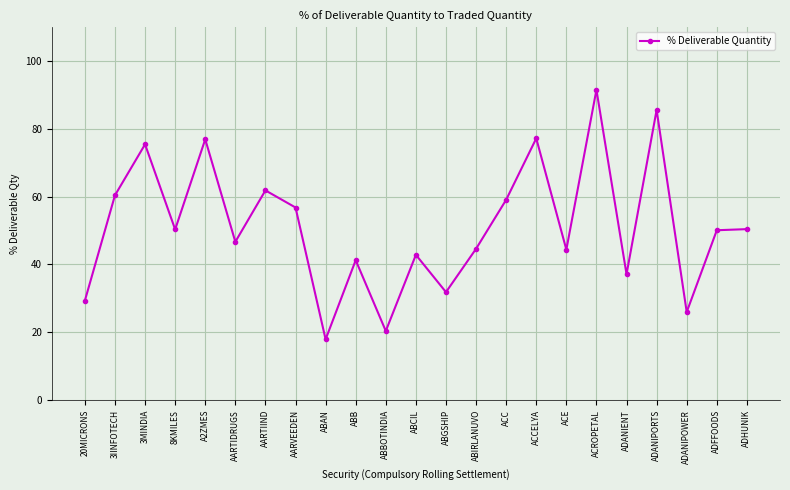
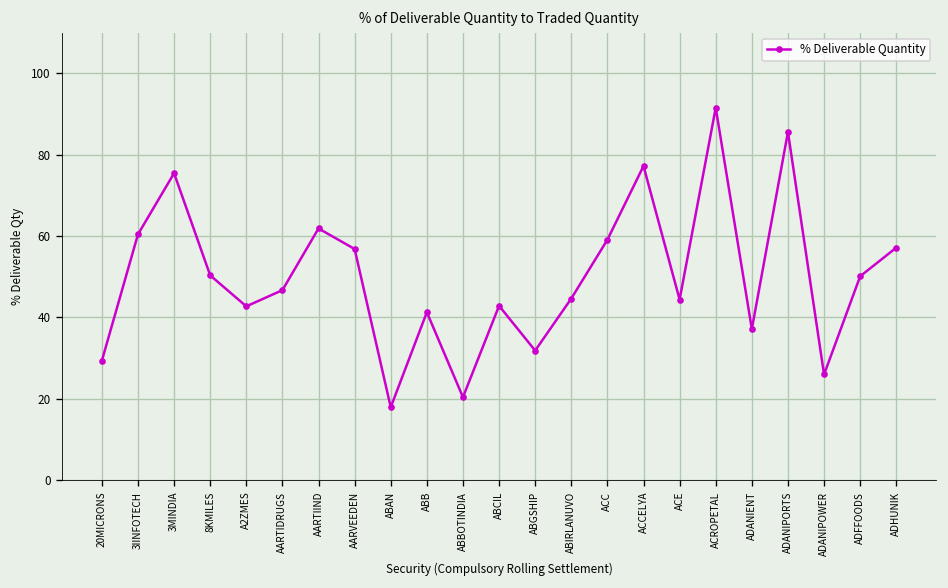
A2ZMES: 77 -> 43
ADHUNIK: 50 -> 57
